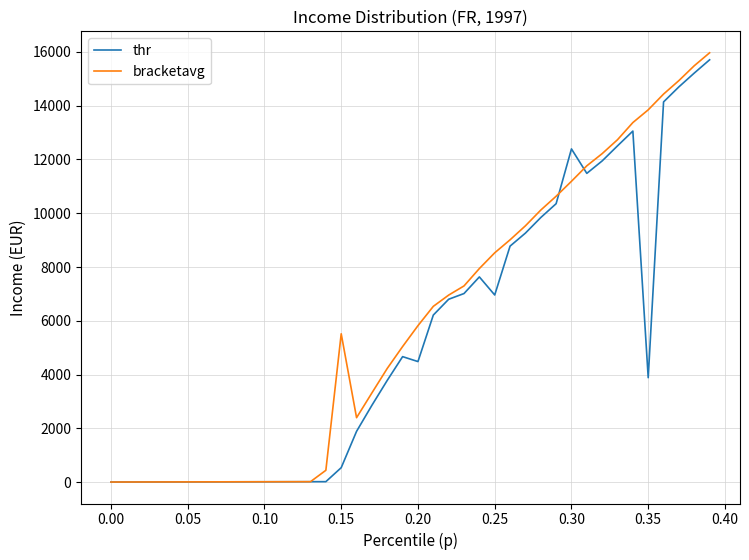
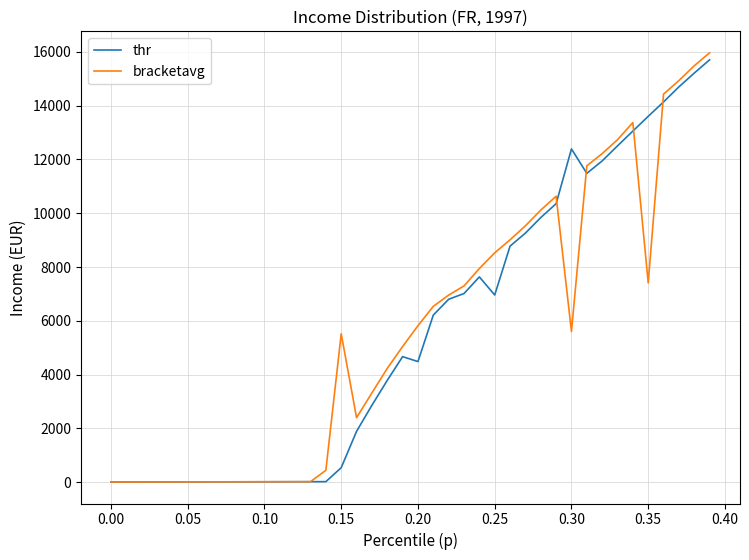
bracketavg, 0.30: 11200 -> 5600
thr, 0.35: 3900 -> 13600
bracketavg, 0.35: 13800 -> 7400
